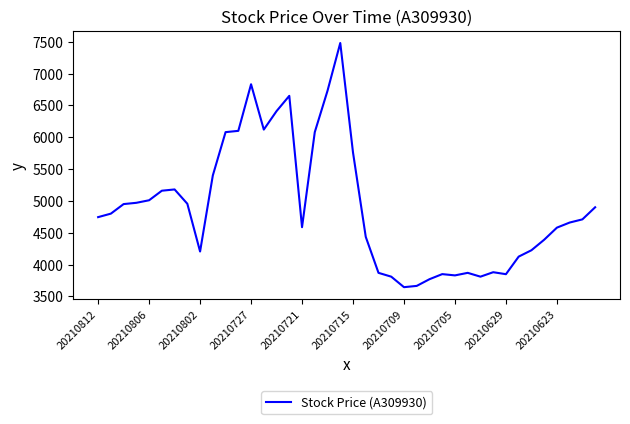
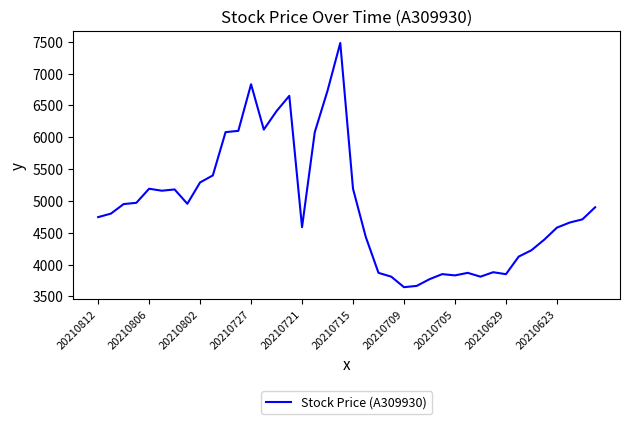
20210806: 5000 -> 5200
20210802: 4200 -> 5300
20210715: 5800 -> 5200
